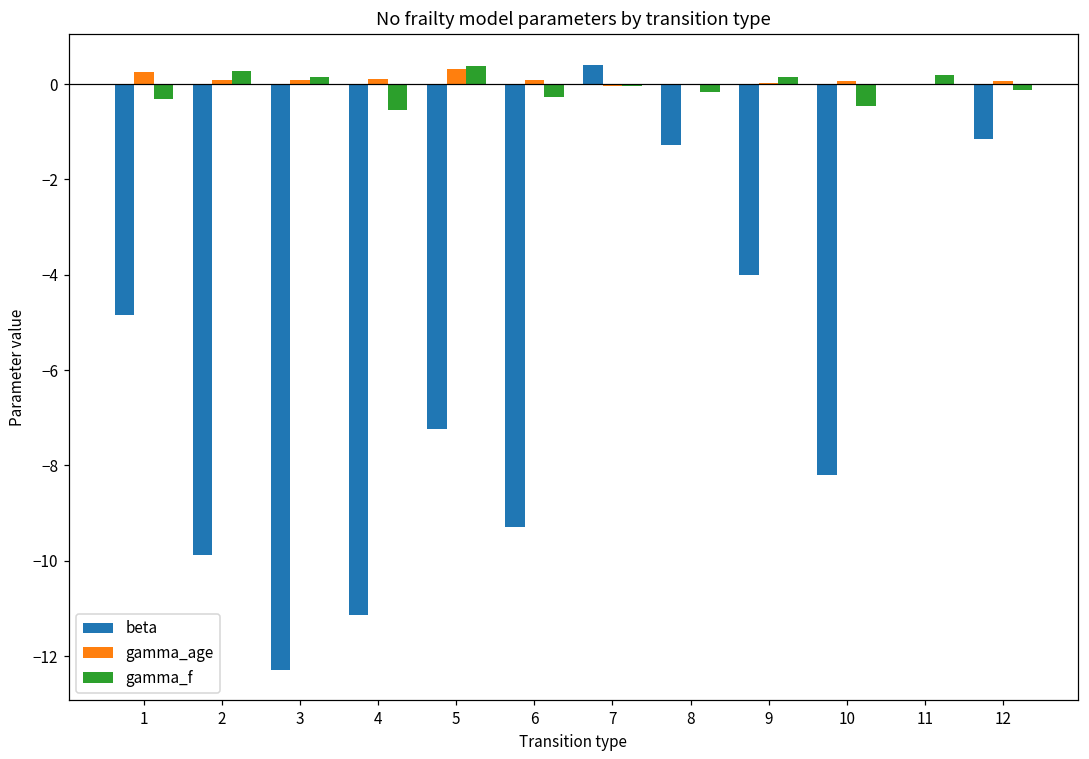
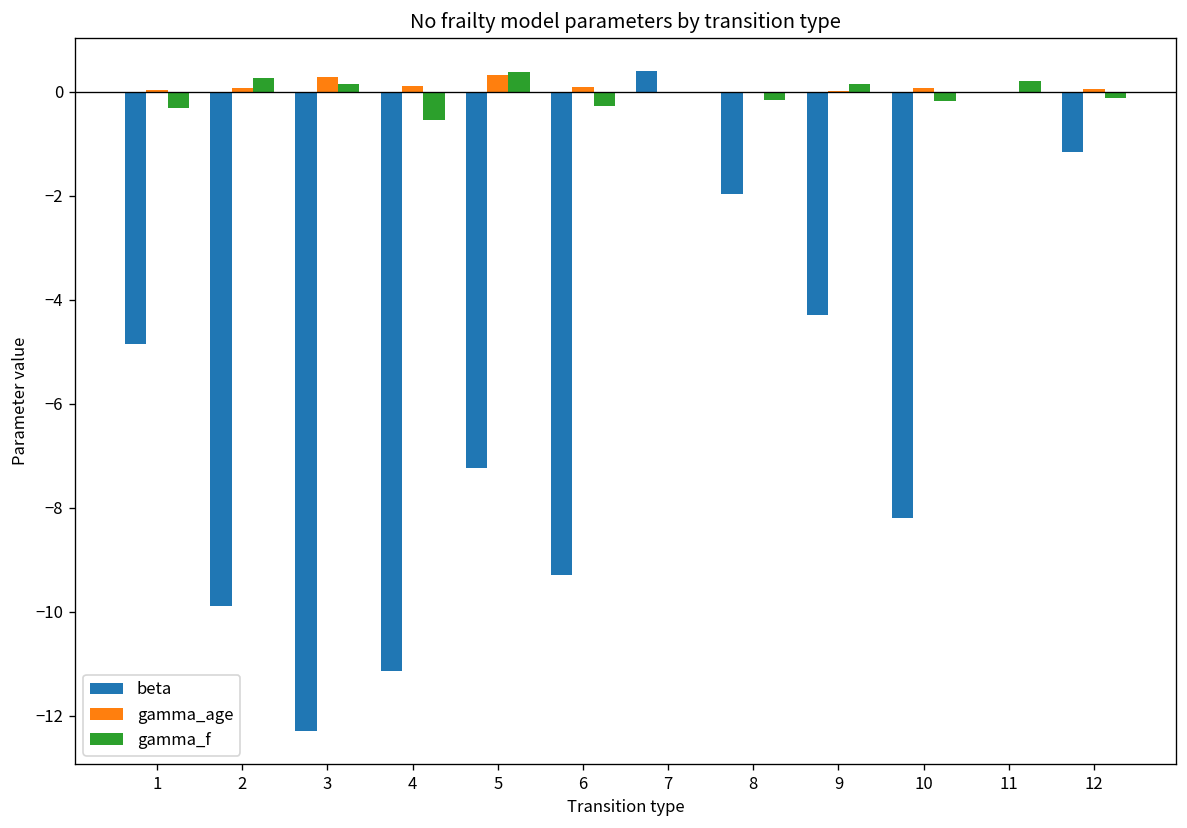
gamma_age, 1: 0.3 -> 0.0
gamma_age, 3: 0.1 -> 0.3
beta, 8: -1.3 -> -2.0
beta, 9: -4.0 -> -4.3
gamma_f, 10: -0.5 -> -0.2
